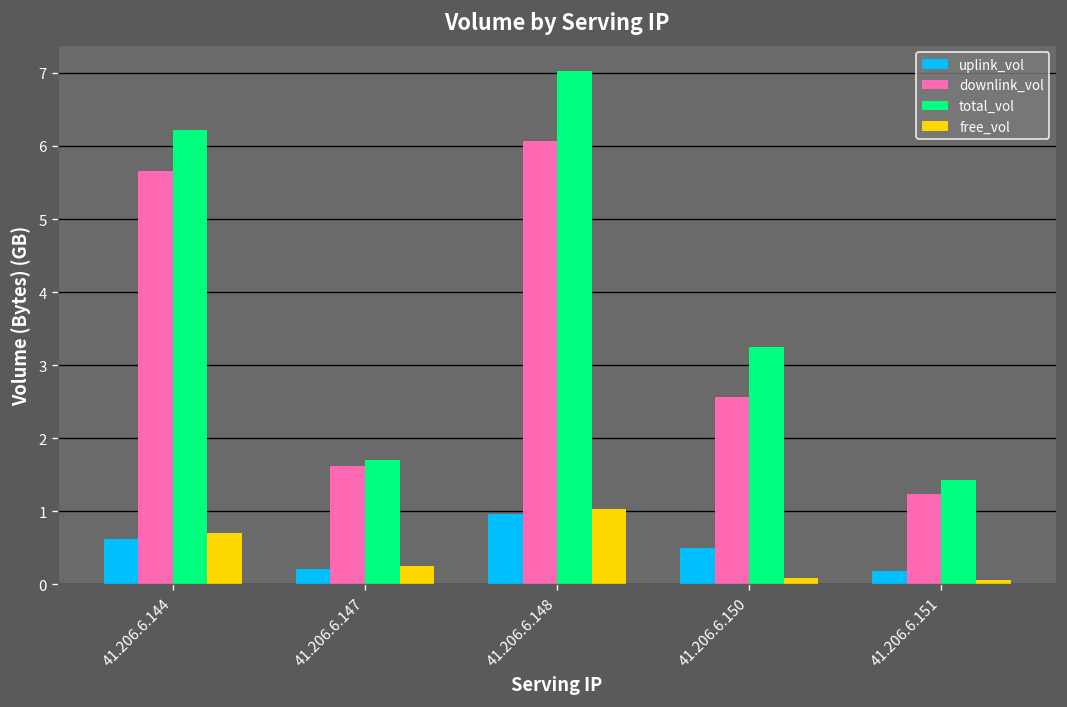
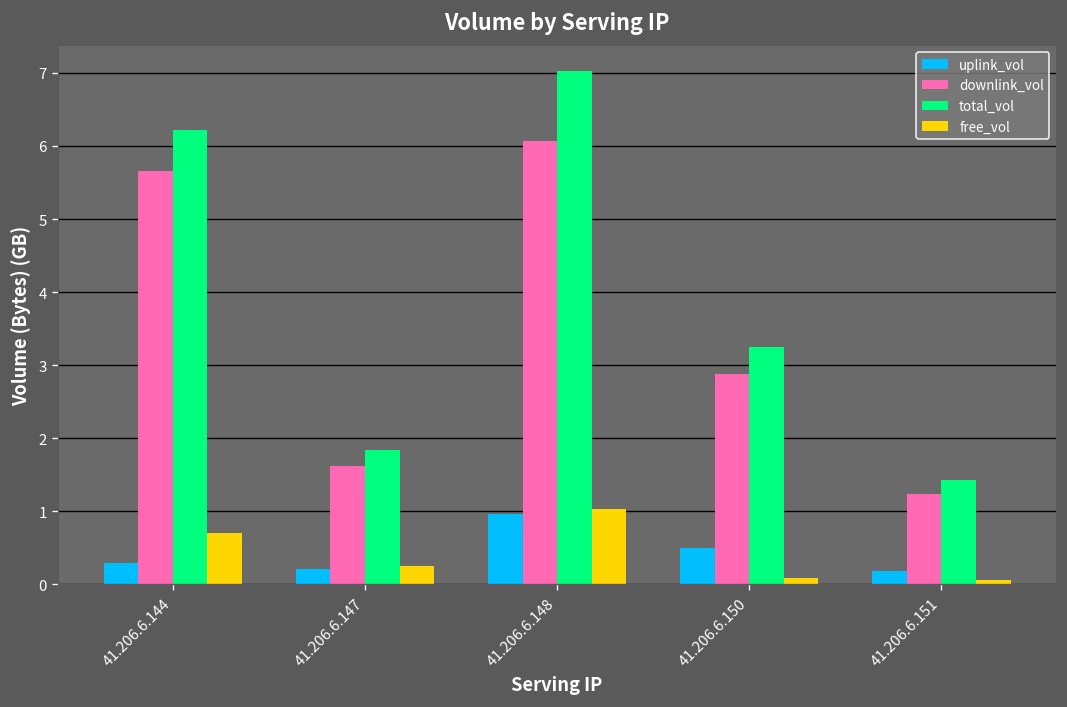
uplink_vol, 41.206.6.144: 0.6 -> 0.3
total_vol, 41.206.6.147: 1.7 -> 1.8
downlink_vol, 41.206.6.150: 2.6 -> 2.9
